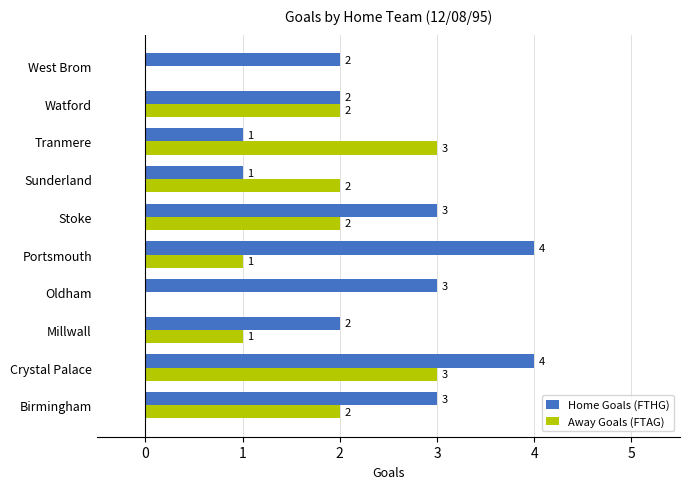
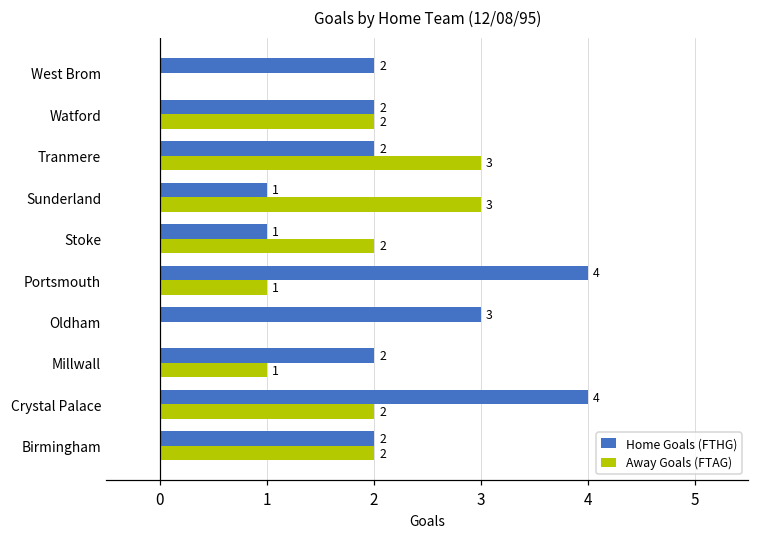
Home Goals (FTHG), Tranmere: 1 -> 2
Away Goals (FTAG), Sunderland: 2 -> 3
Home Goals (FTHG), Stoke: 3 -> 1
Away Goals (FTAG), Crystal Palace: 3 -> 2
Home Goals (FTHG), Birmingham: 3 -> 2
